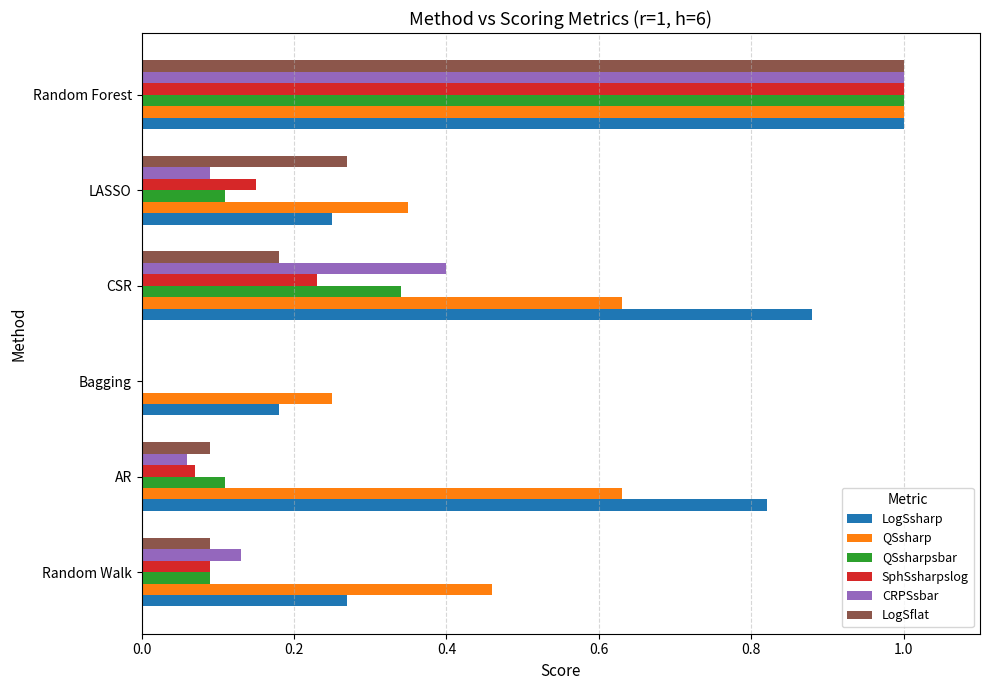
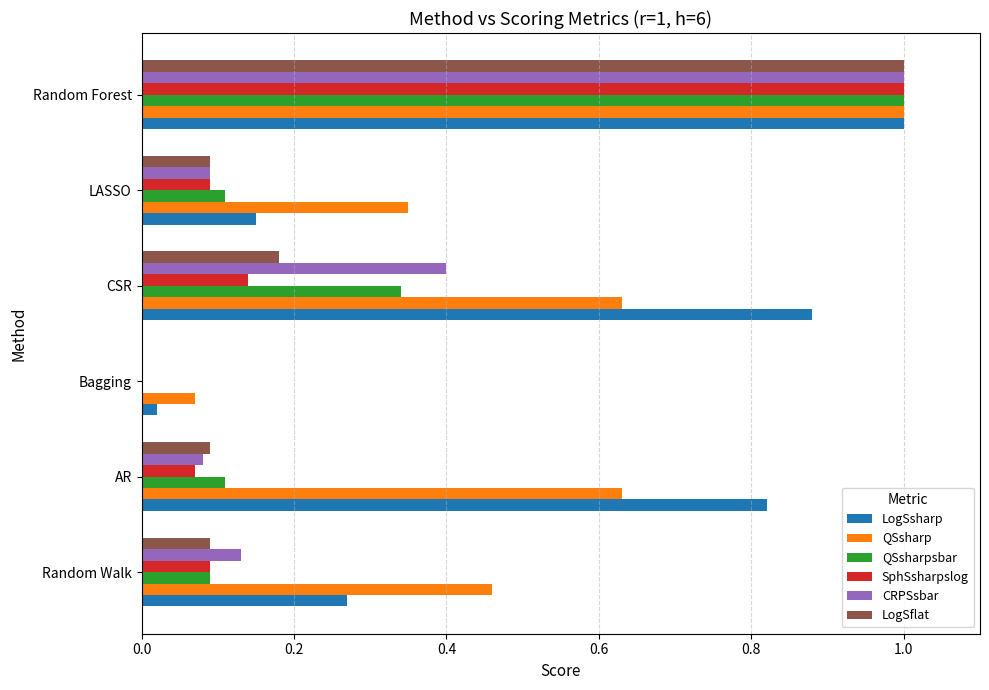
LogSflat, LASSO: 0.27 -> 0.09
SphSsharpslog, LASSO: 0.15 -> 0.09
LogSsharp, LASSO: 0.25 -> 0.15
SphSsharpslog, CSR: 0.23 -> 0.14
QSsharp, Bagging: 0.25 -> 0.07
LogSsharp, Bagging: 0.18 -> 0.02
CRPSsbar, AR: 0.06 -> 0.08
